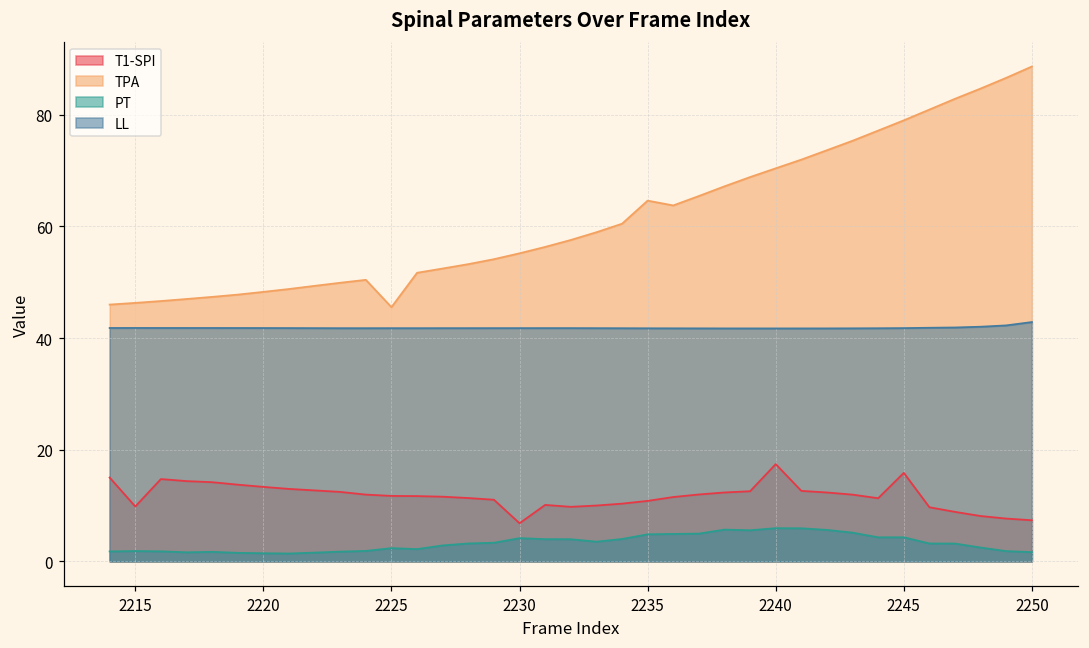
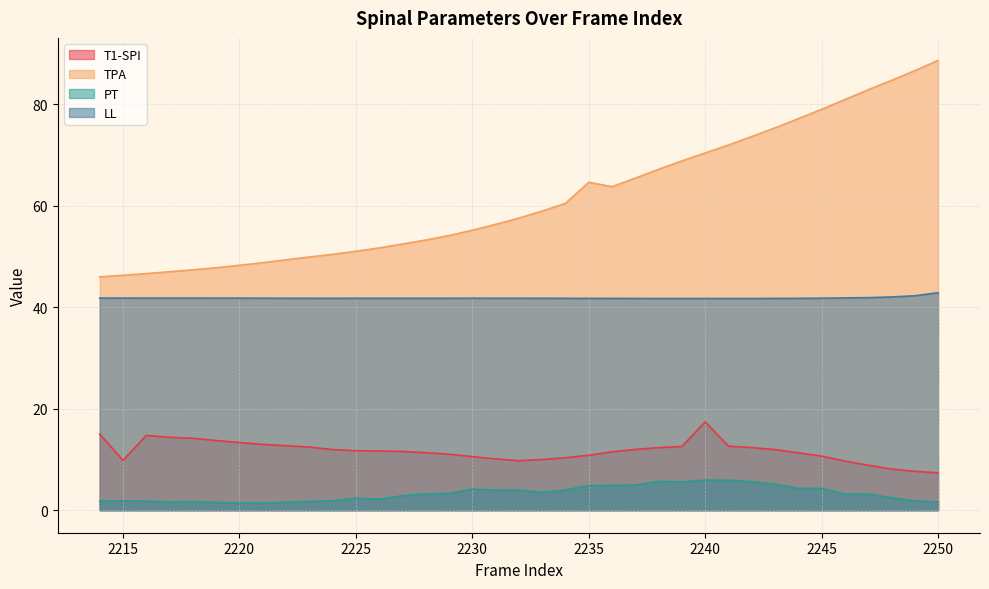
TPA, 2225: 46 -> 51
T1-SPI, 2230: 7 -> 11
T1-SPI, 2245: 16 -> 11
